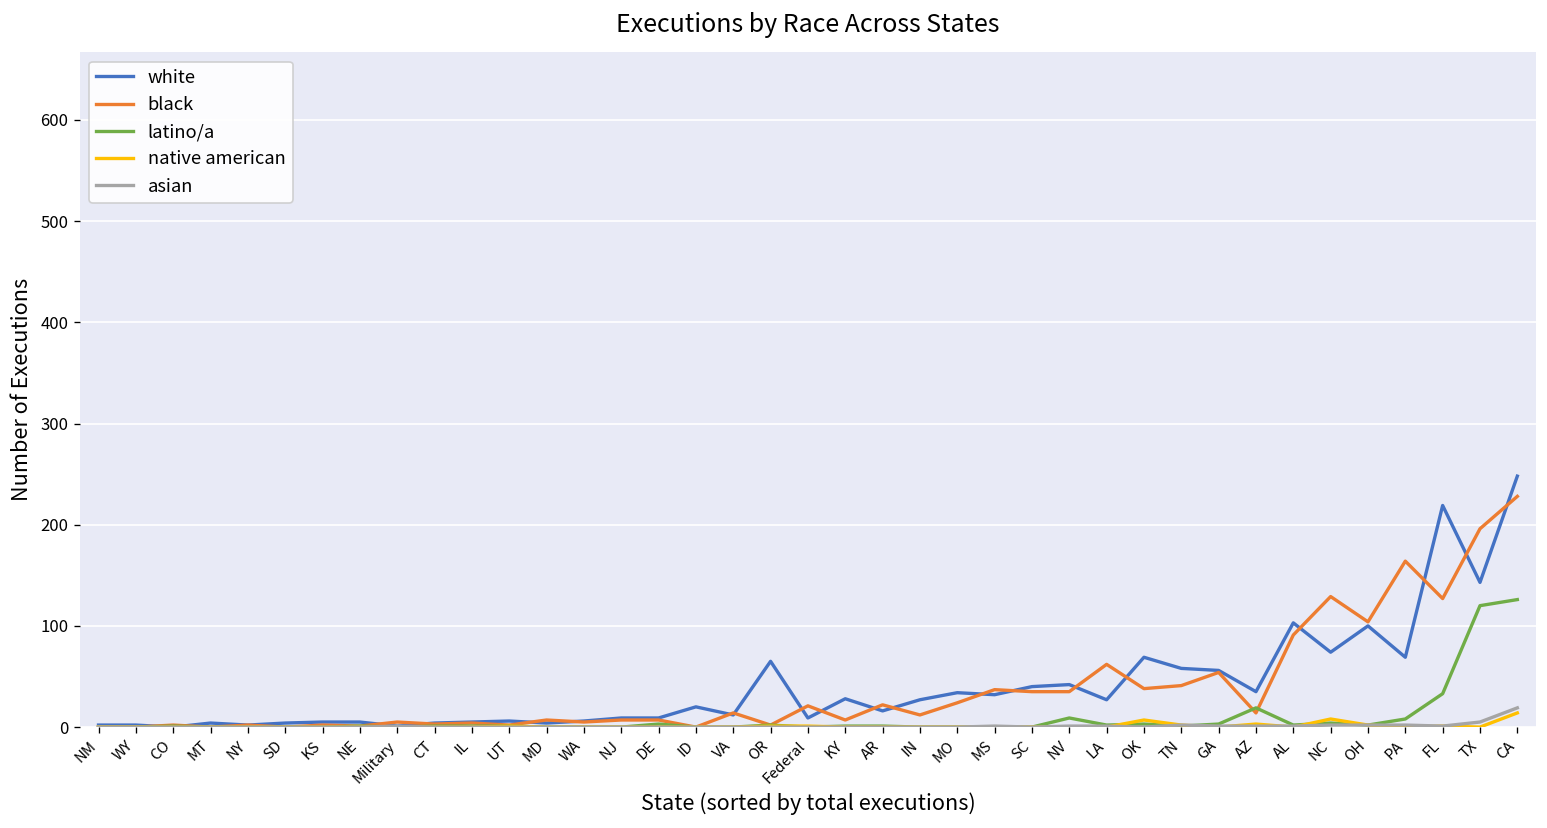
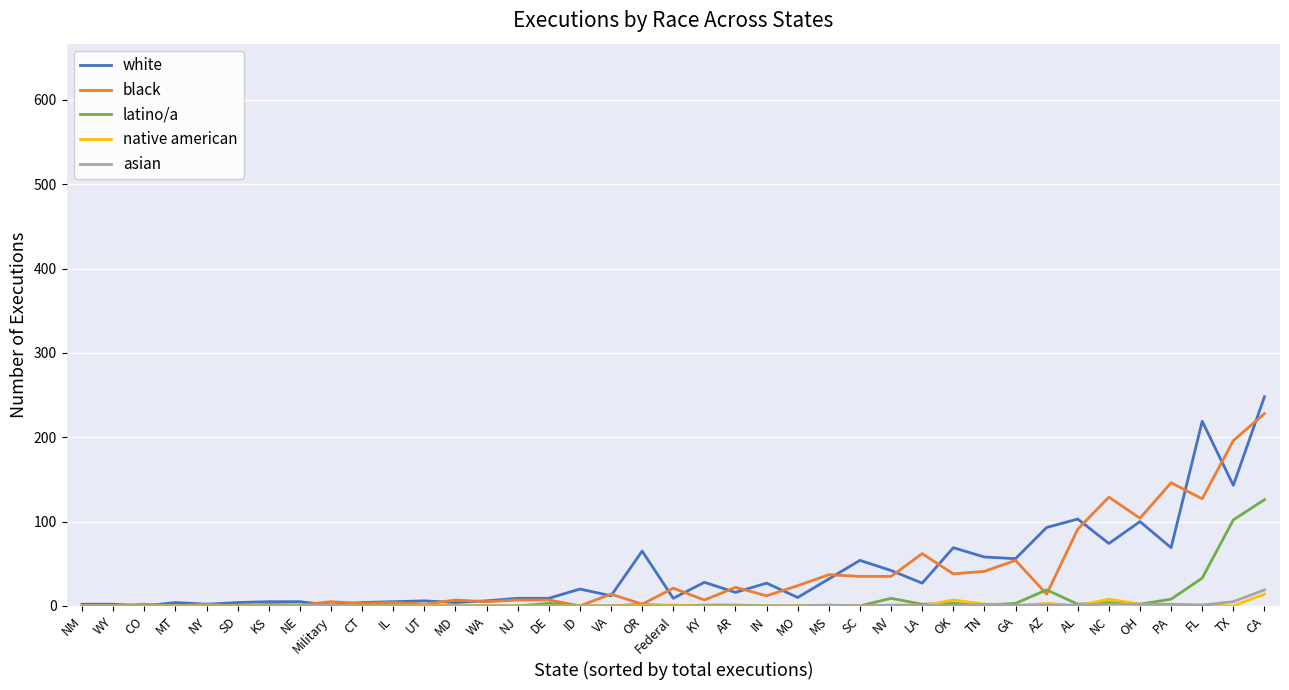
white, MO: 30 -> 10
white, SC: 40 -> 50
white, AZ: 40 -> 90
black, PA: 160 -> 150
latino/a, TX: 120 -> 100
